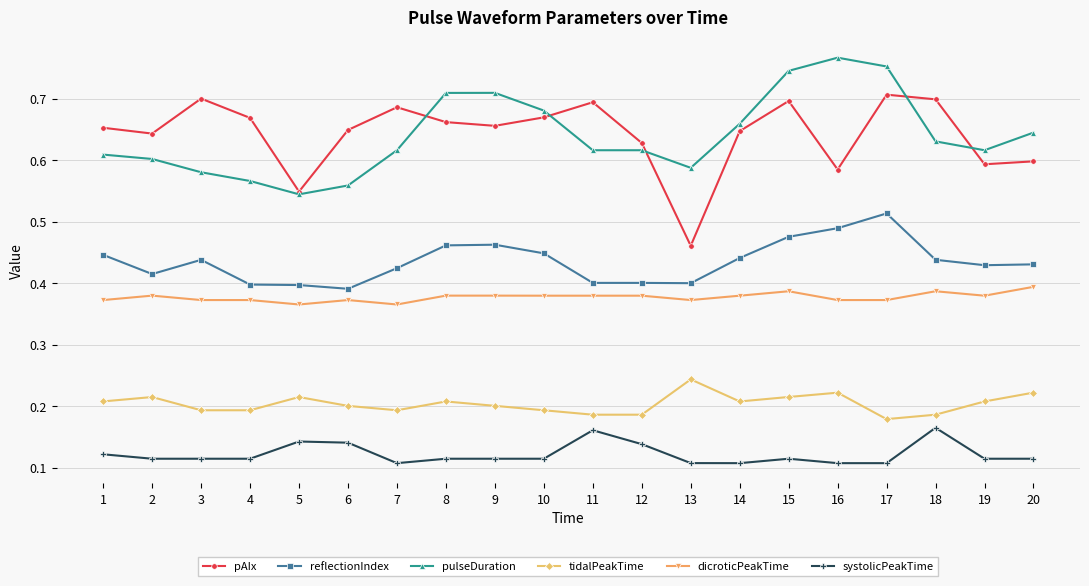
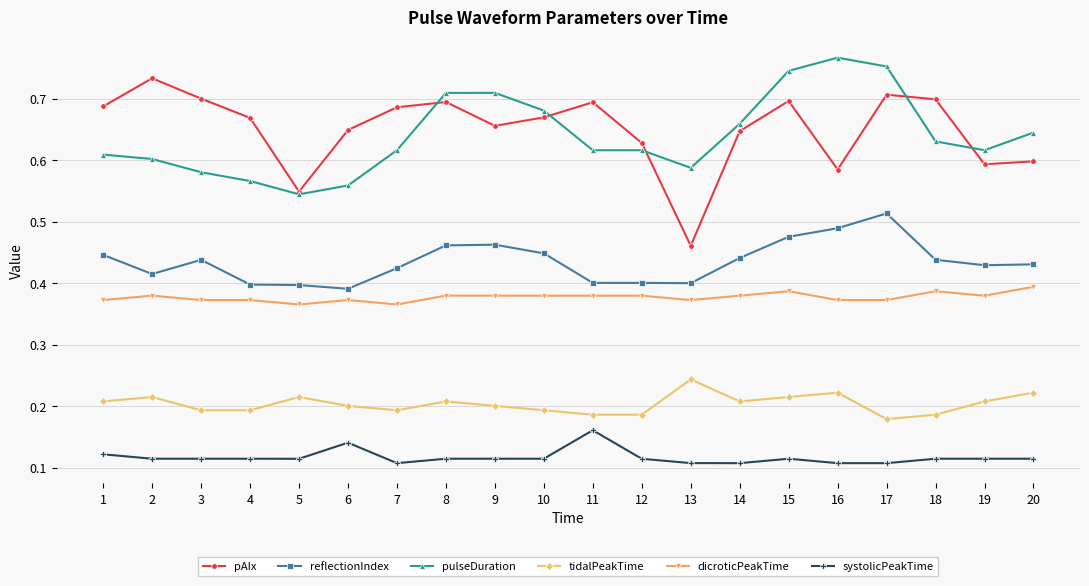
pAIx, 1: 0.65 -> 0.69
pAIx, 2: 0.64 -> 0.73
systolicPeakTime, 5: 0.14 -> 0.11
pAIx, 8: 0.66 -> 0.69
systolicPeakTime, 12: 0.14 -> 0.11
systolicPeakTime, 18: 0.17 -> 0.11
